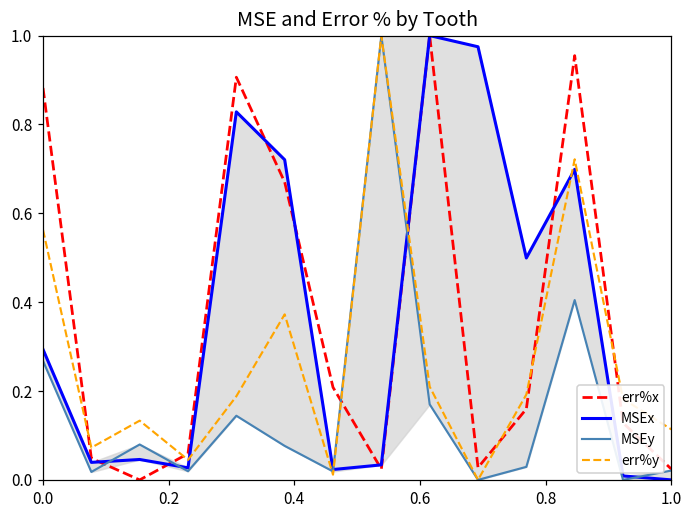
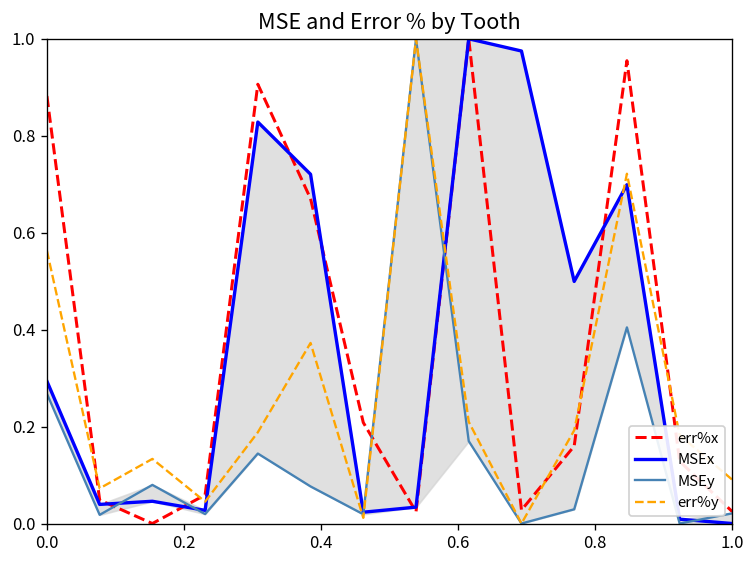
err%y, 1.0: 0.11 -> 0.09
